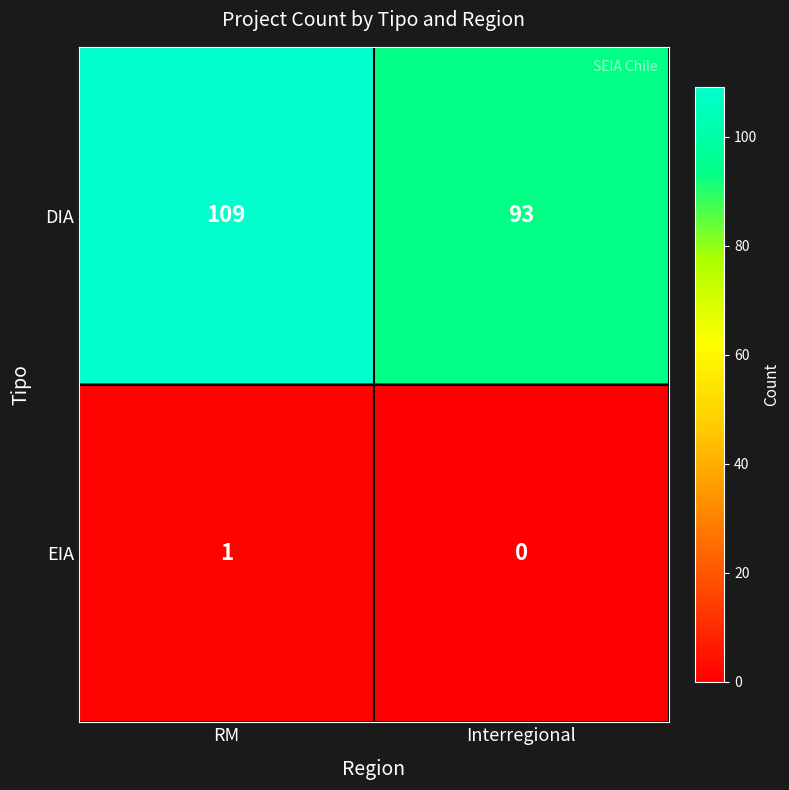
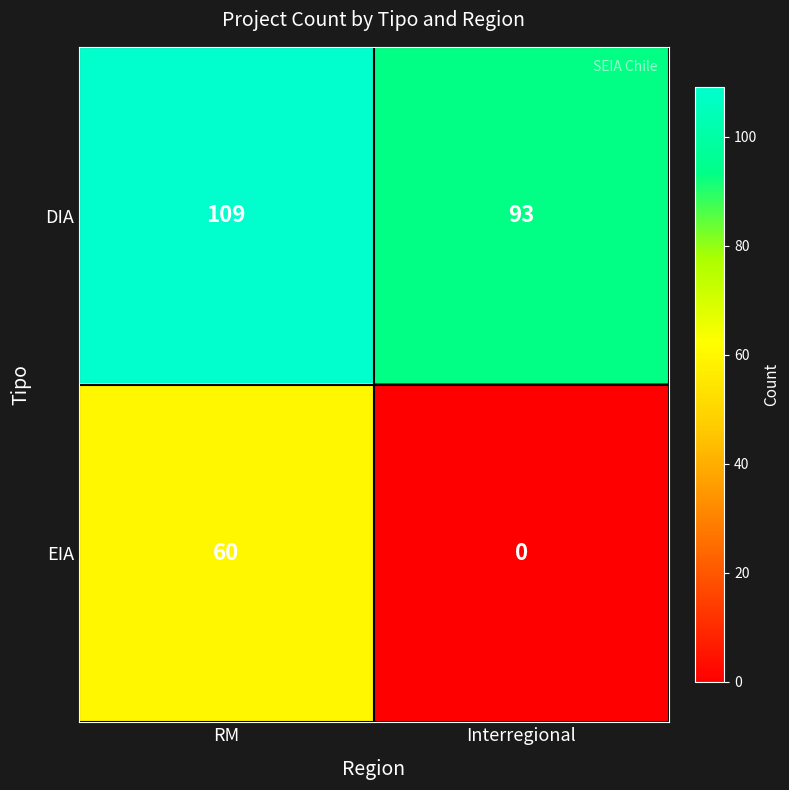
EIA, RM: 1 -> 60
